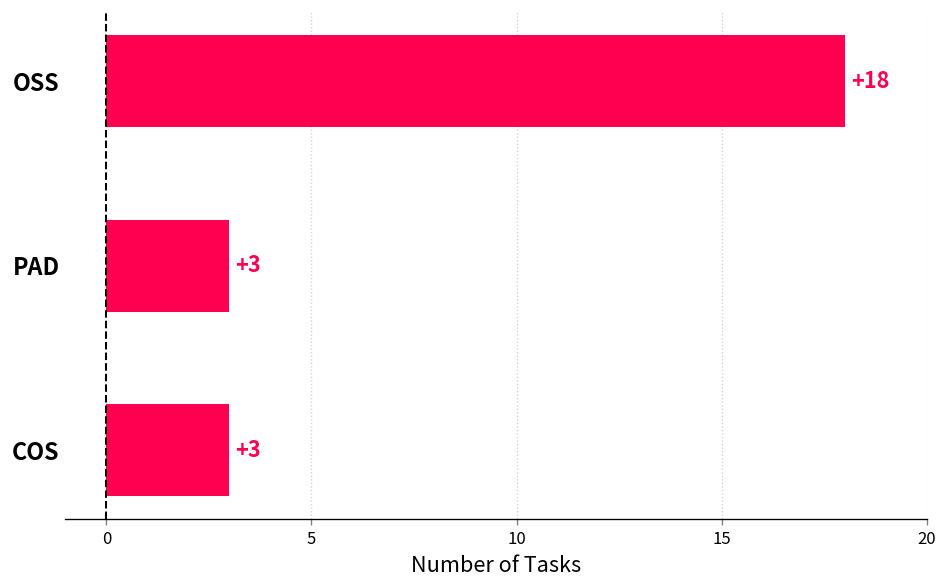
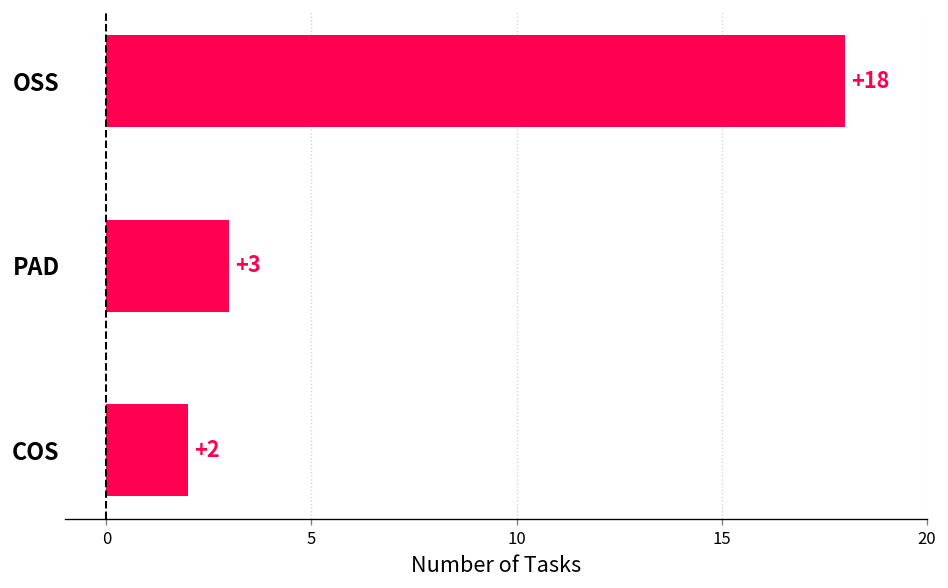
COS: +3 -> +2
